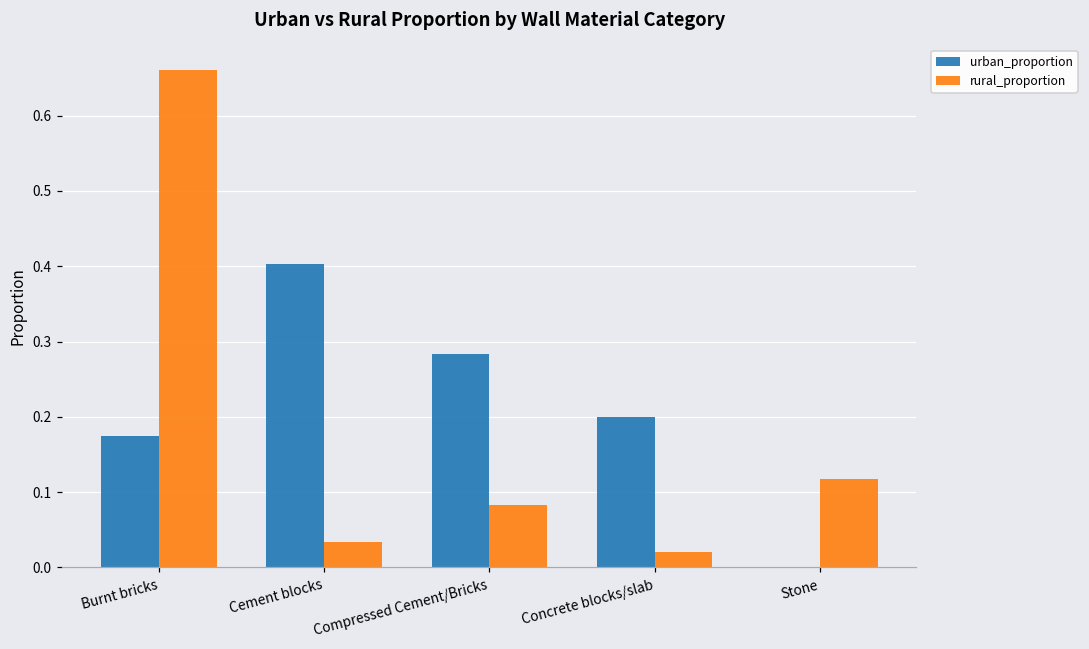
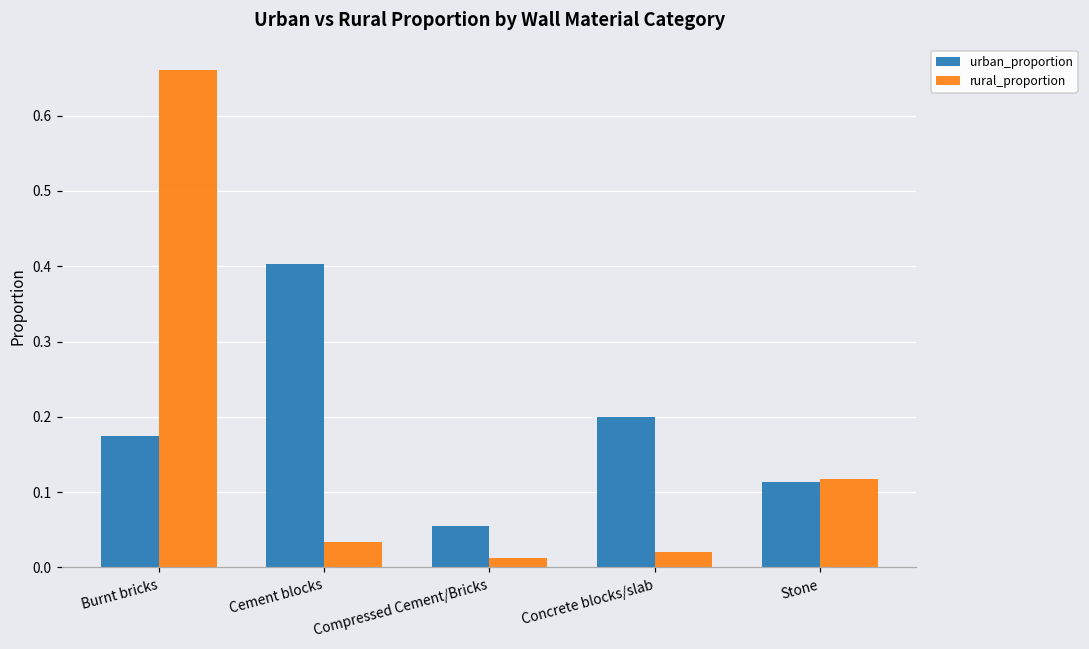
urban_proportion, Compressed Cement/Bricks: 0.28 -> 0.05
rural_proportion, Compressed Cement/Bricks: 0.08 -> 0.01
urban_proportion, Stone: 0.00 -> 0.11
